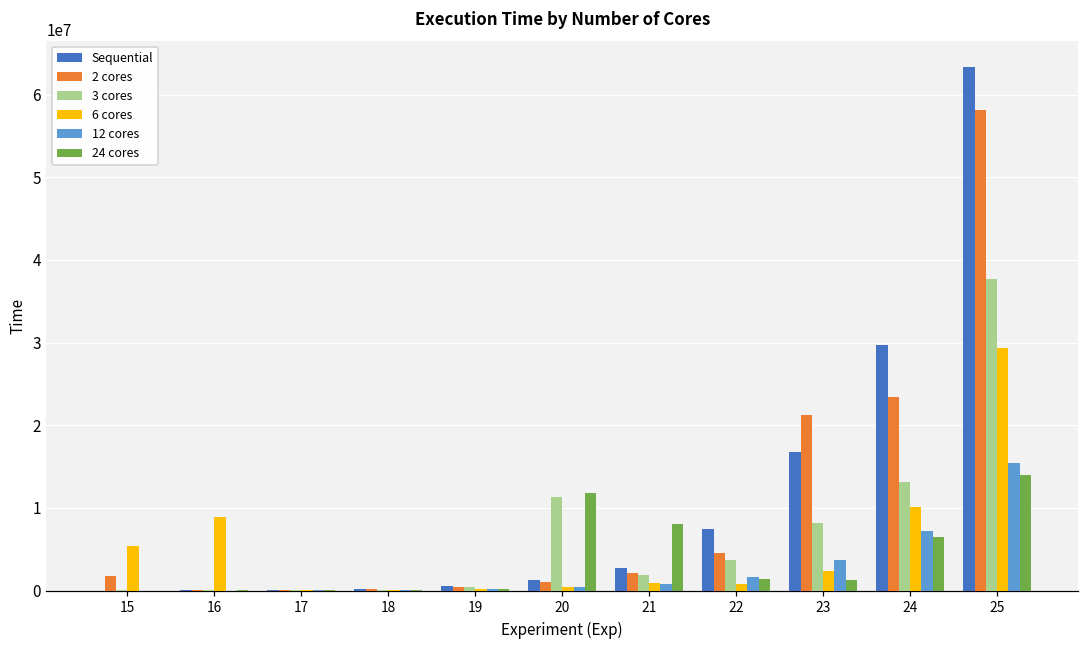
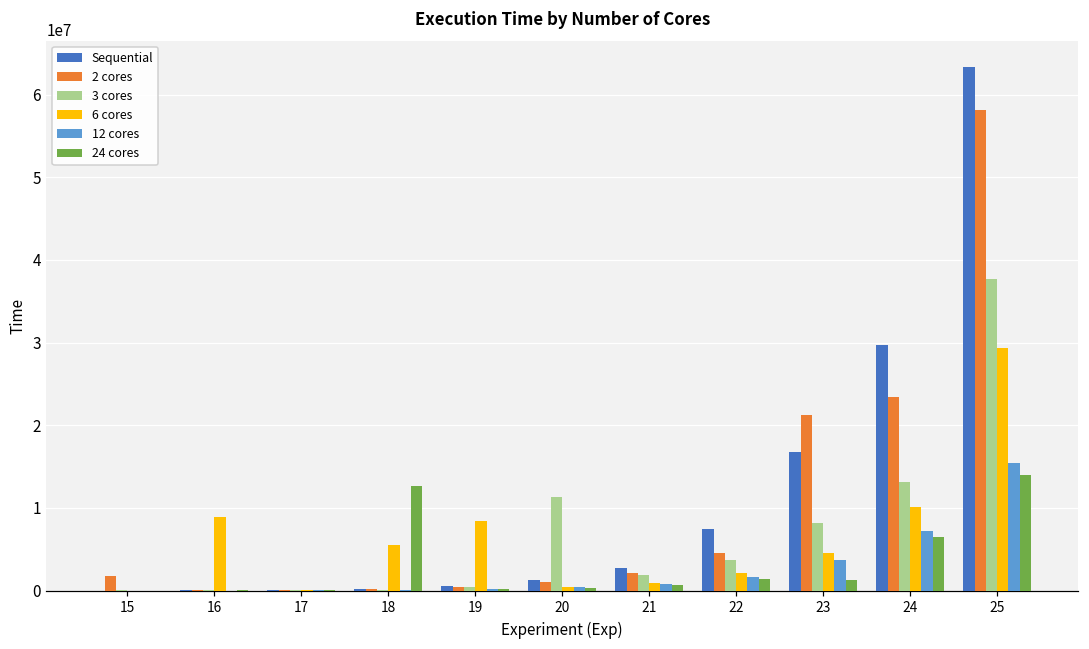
6 cores, 15: 5000000 -> 0
6 cores, 18: 0 -> 6000000
24 cores, 18: 0 -> 13000000
6 cores, 19: 0 -> 8000000
24 cores, 20: 12000000 -> 0
24 cores, 21: 8000000 -> 1000000
6 cores, 22: 1000000 -> 2000000
6 cores, 23: 2000000 -> 5000000
